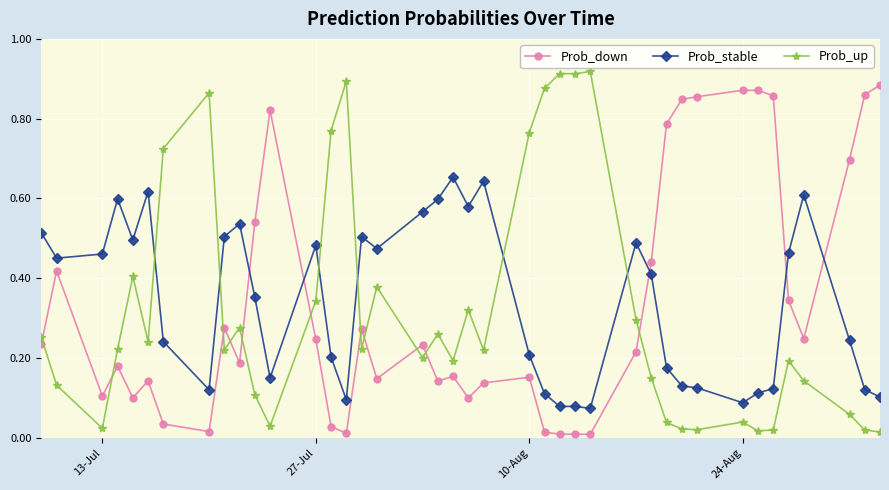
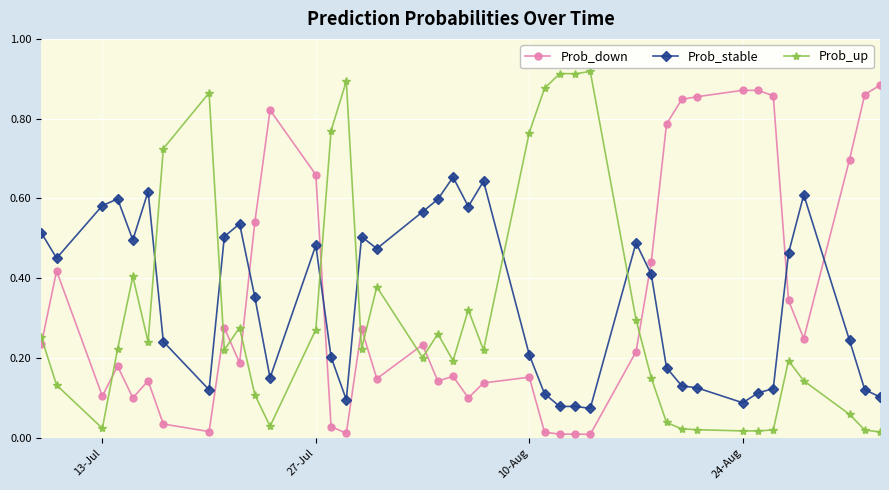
Prob_stable, 13-Jul: 0.46 -> 0.58
Prob_down, 27-Jul: 0.25 -> 0.66
Prob_up, 27-Jul: 0.34 -> 0.27
Prob_up, 24-Aug: 0.04 -> 0.02
